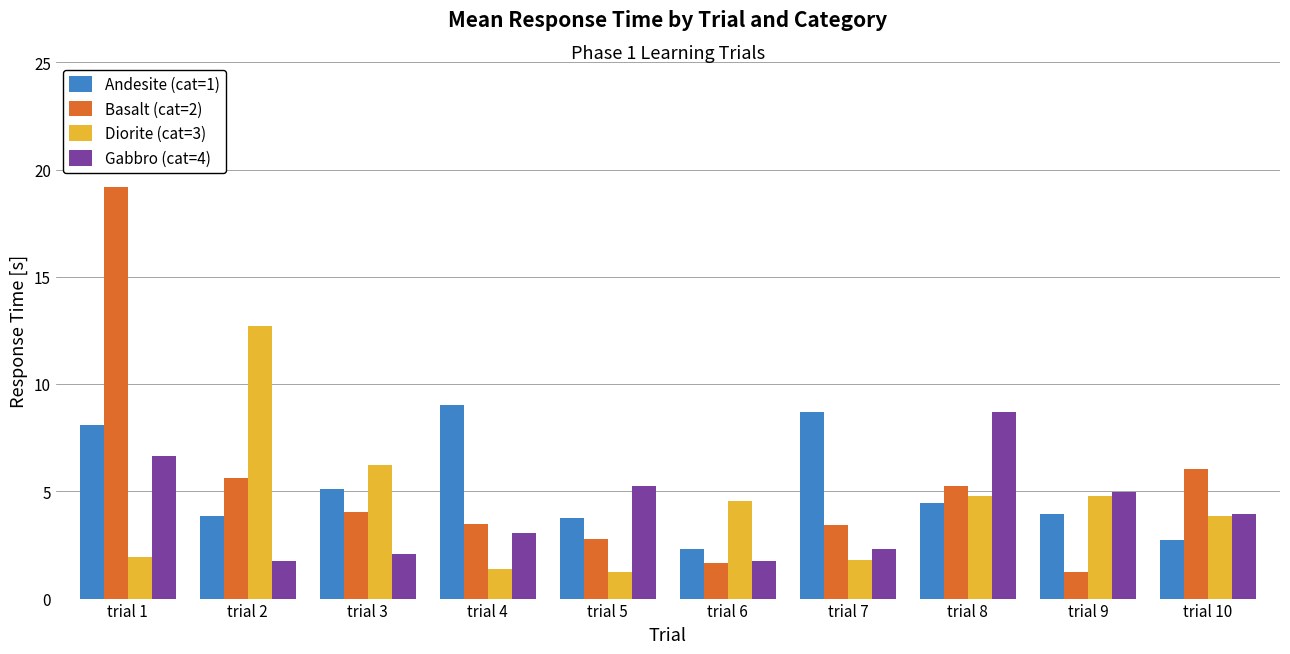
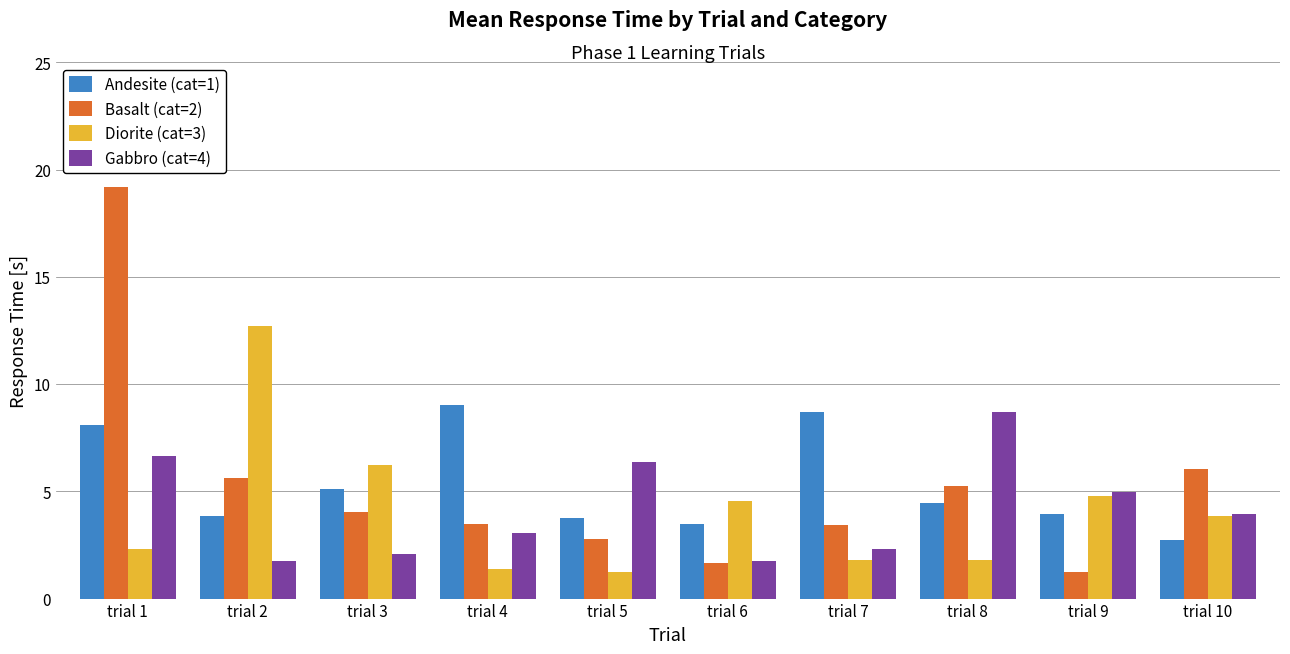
Diorite (cat=3), trial 1: 1.9 -> 2.3
Gabbro (cat=4), trial 5: 5.3 -> 6.4
Andesite (cat=1), trial 6: 2.3 -> 3.5
Diorite (cat=3), trial 8: 4.8 -> 1.8
